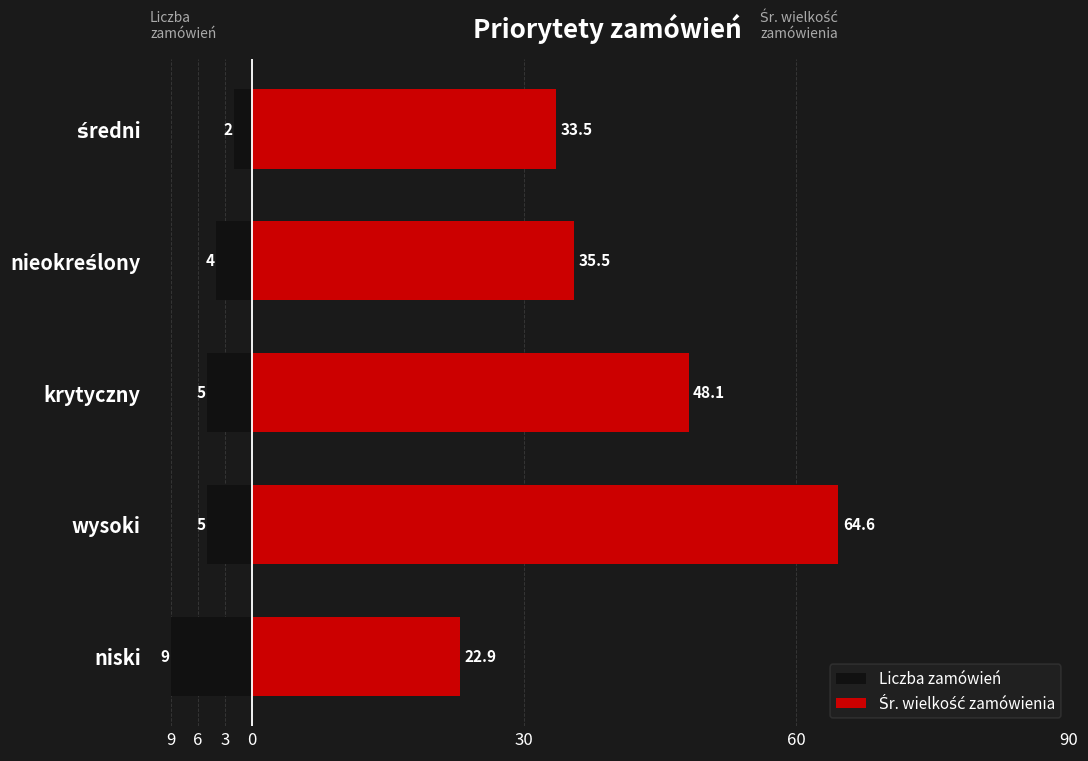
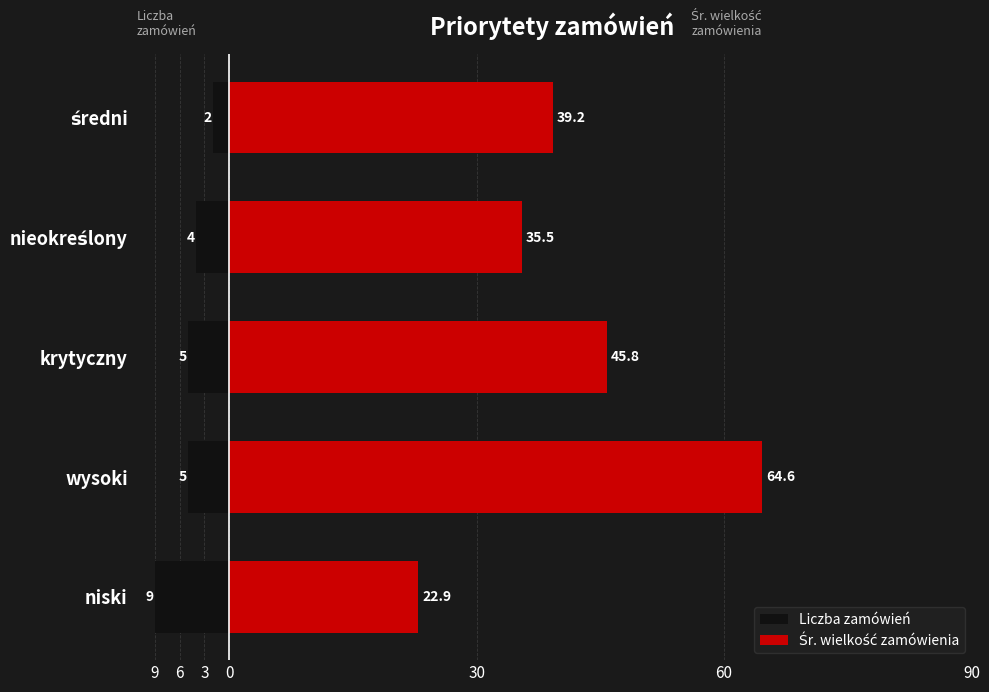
Śr. wielkość zamówienia, średni: 33.5 -> 39.2
Śr. wielkość zamówienia, krytyczny: 48.1 -> 45.8
